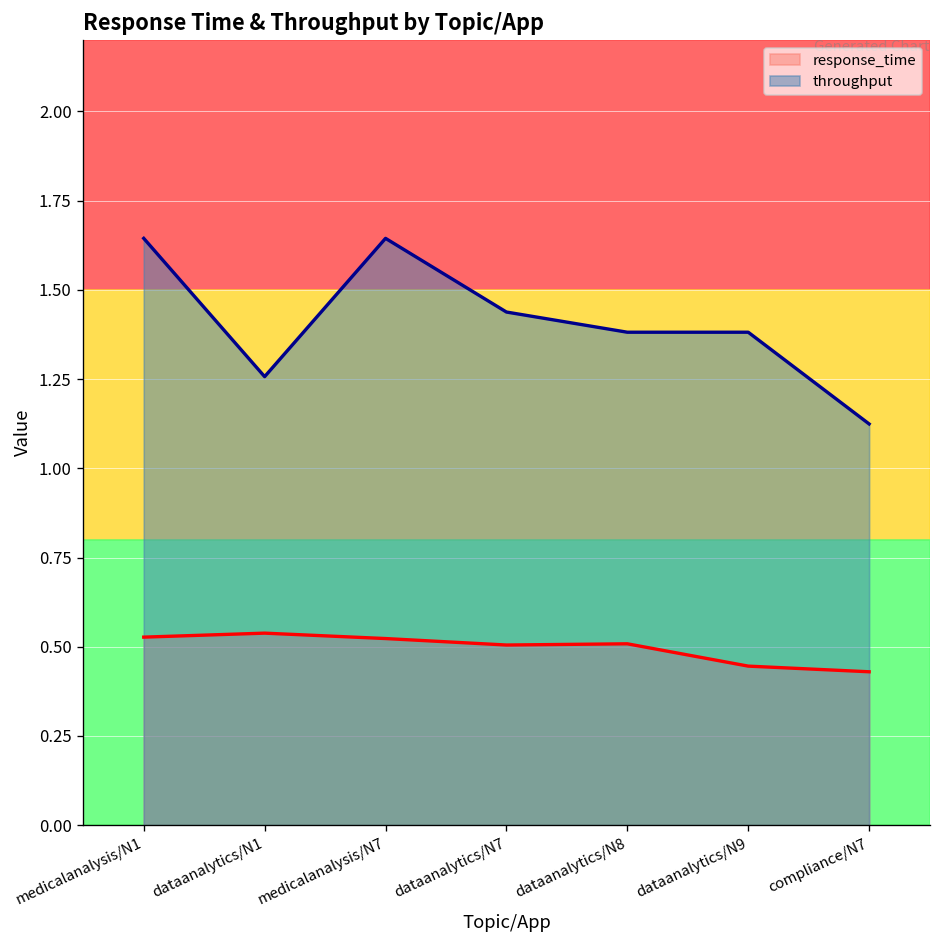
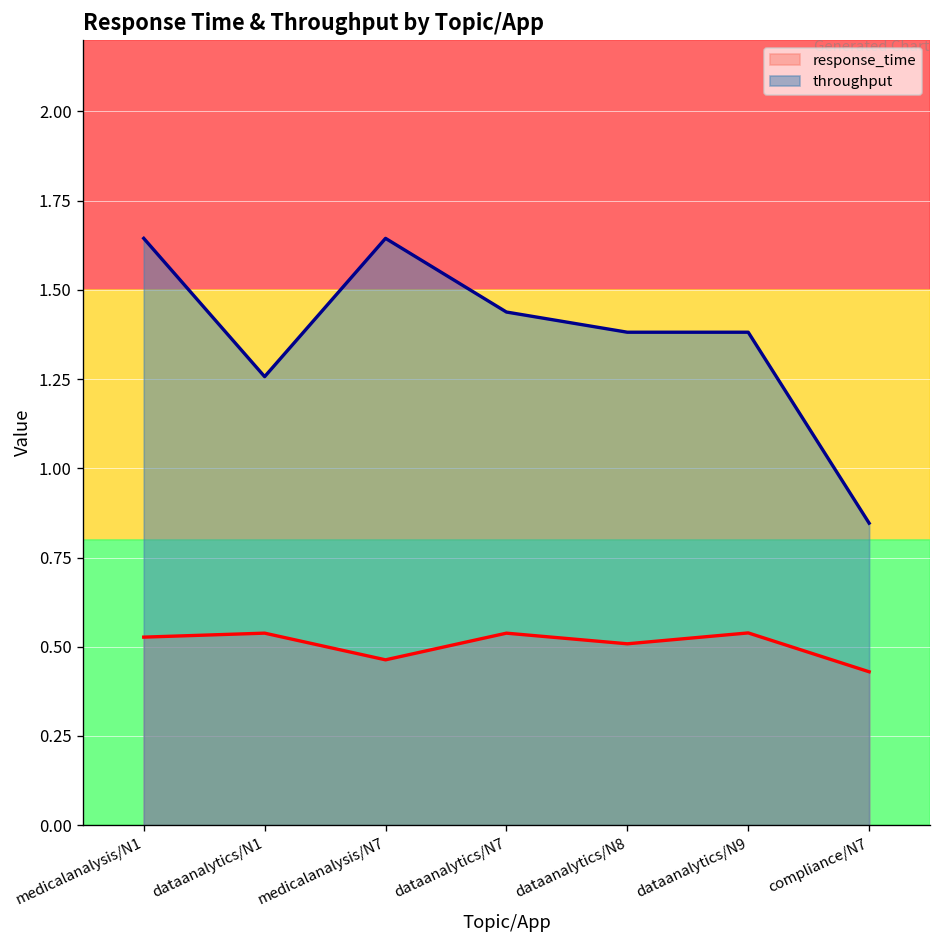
response_time, medicalanalysis/N7: 0.52 -> 0.46
response_time, dataanalytics/N7: 0.50 -> 0.54
response_time, dataanalytics/N9: 0.45 -> 0.54
throughput, compliance/N7: 1.12 -> 0.85
